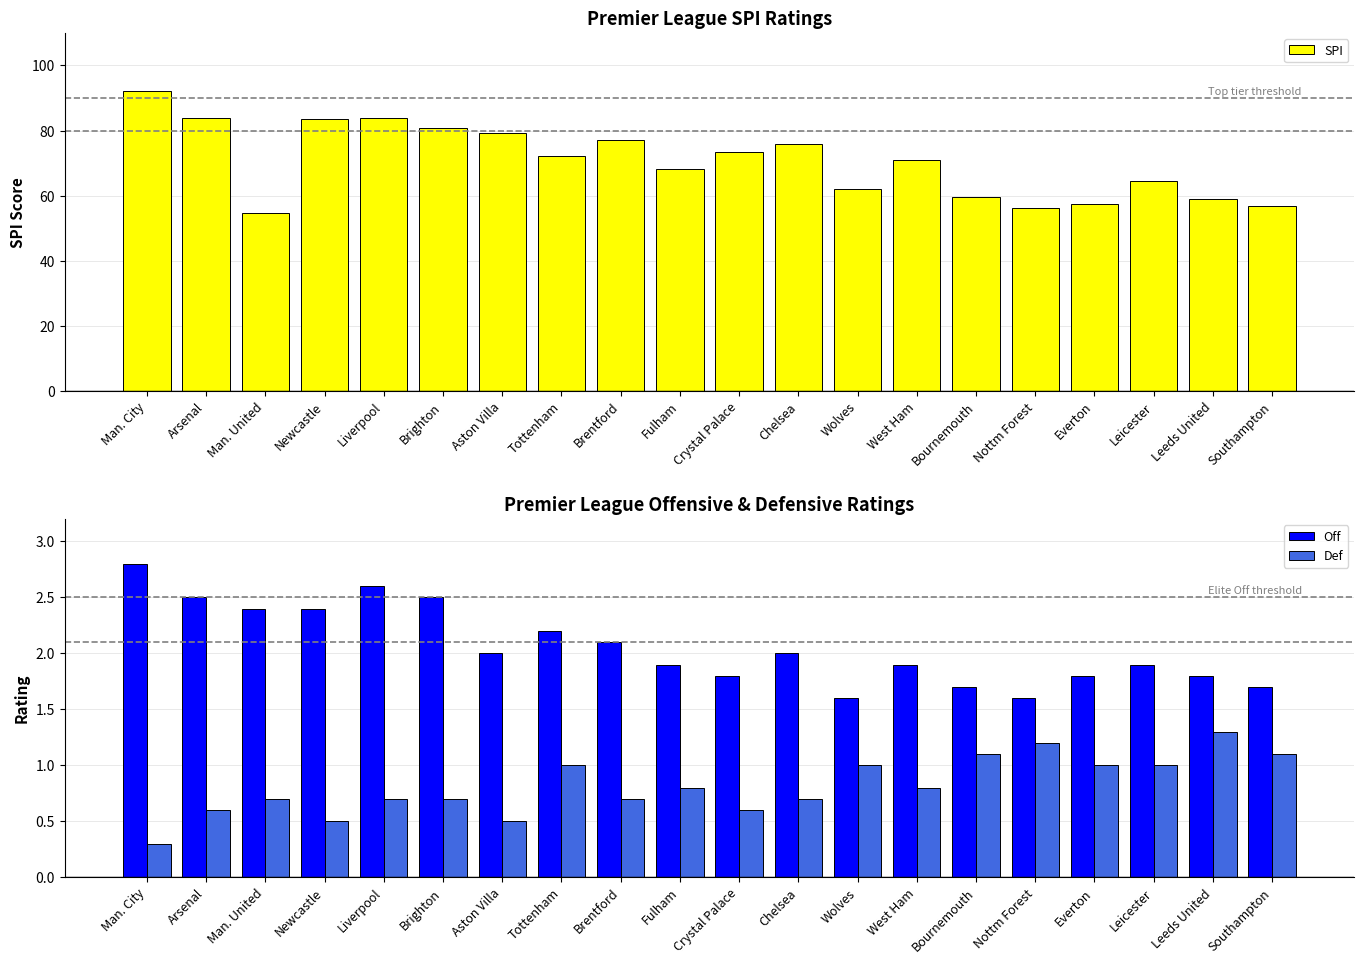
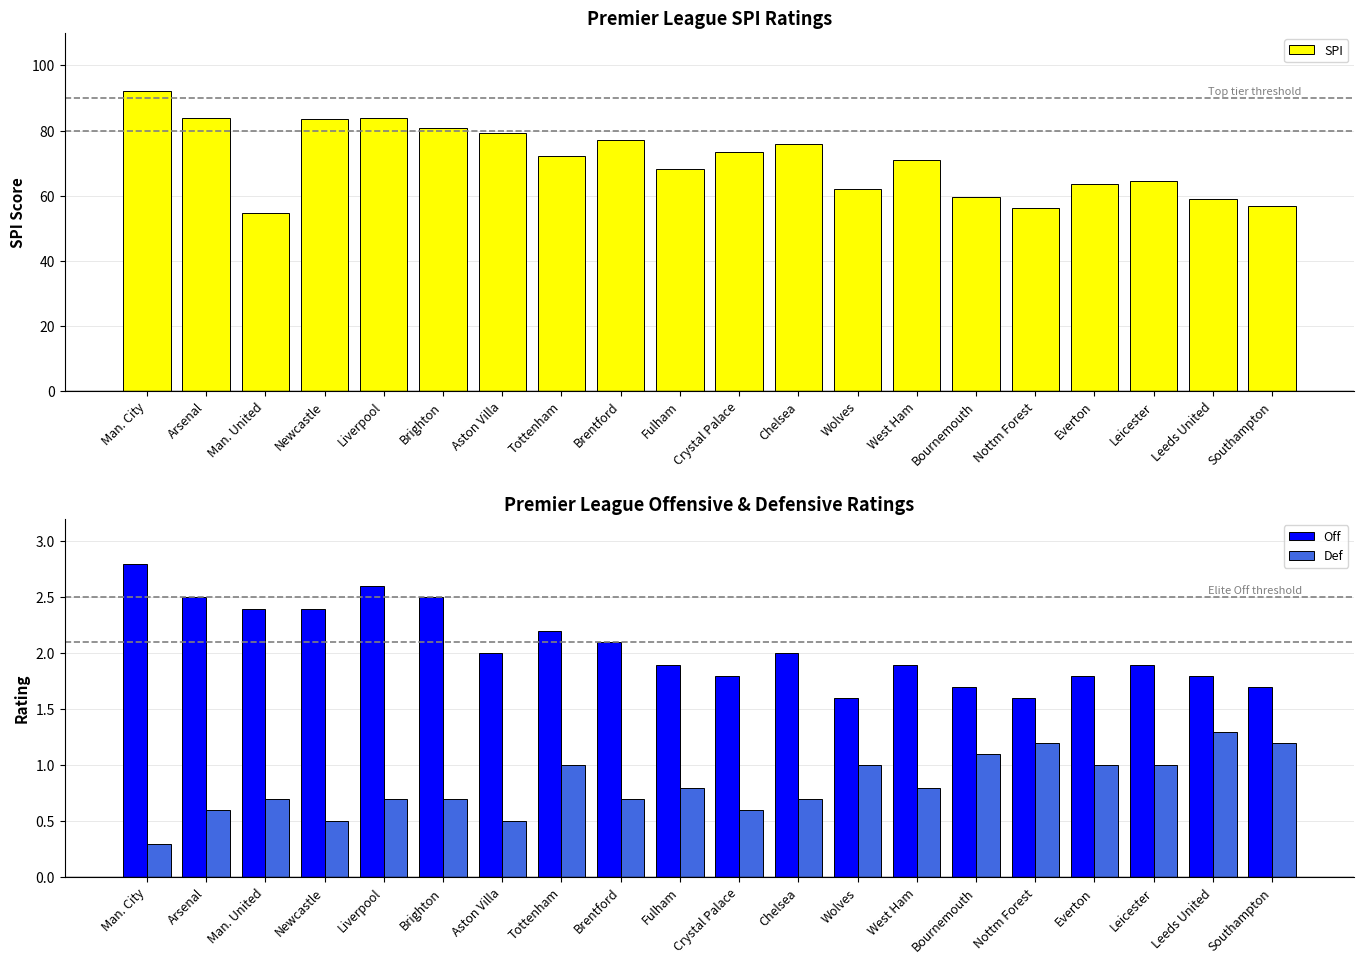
Premier League SPI Ratings, Everton: 57 -> 64
Premier League Offensive & Defensive Ratings, Def, Southampton: 1.1 -> 1.2
